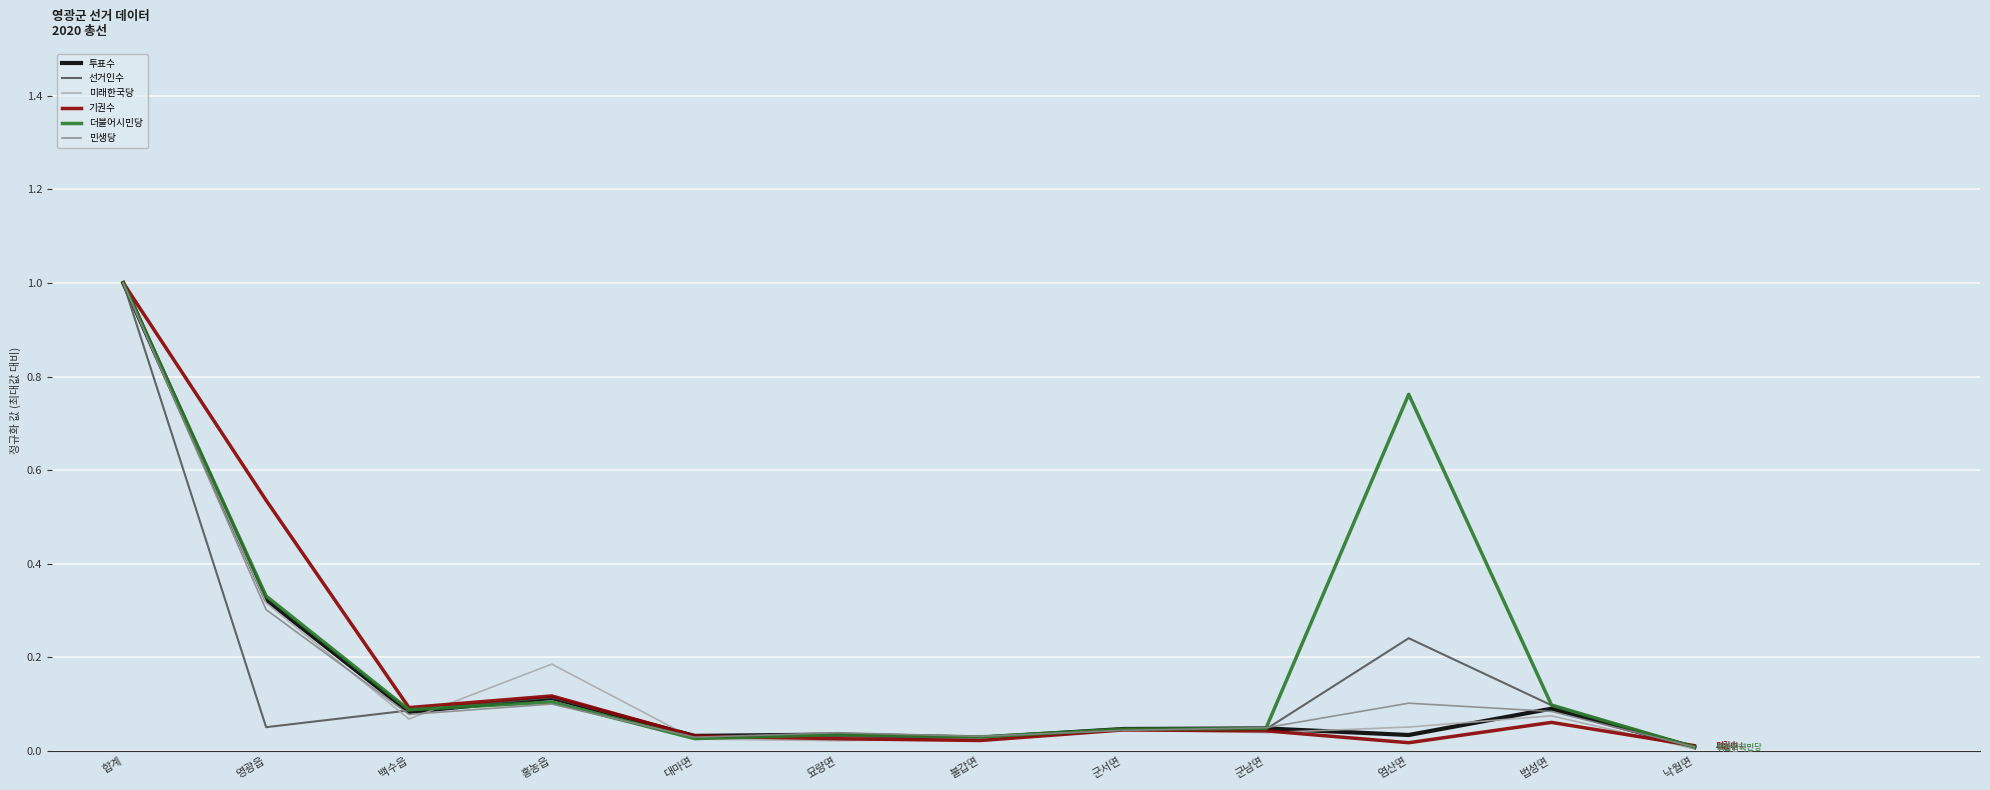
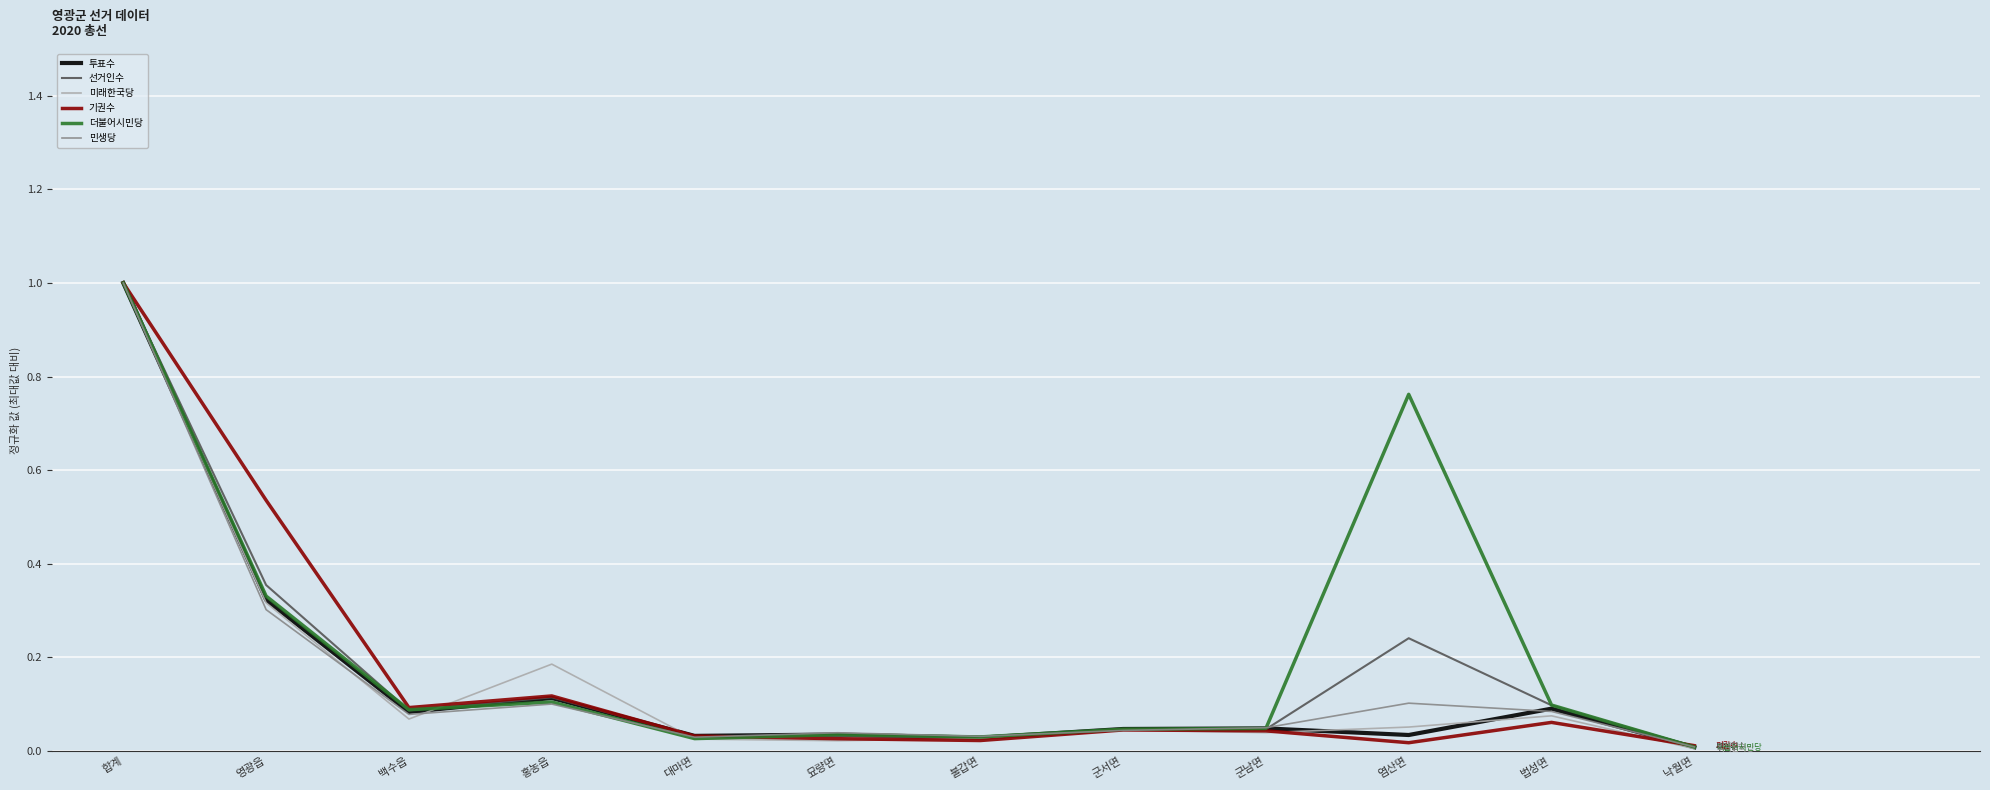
선거인수, 영광읍: 0.05 -> 0.35
